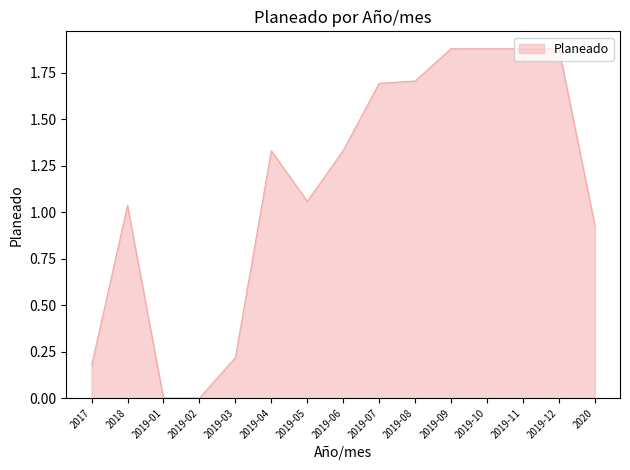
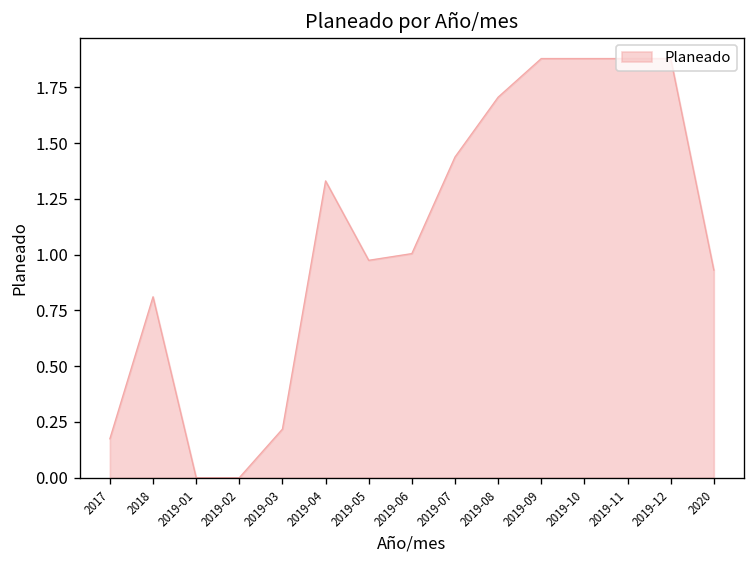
2018: 1.04 -> 0.81
2019-05: 1.06 -> 0.97
2019-06: 1.33 -> 1.00
2019-07: 1.69 -> 1.44
